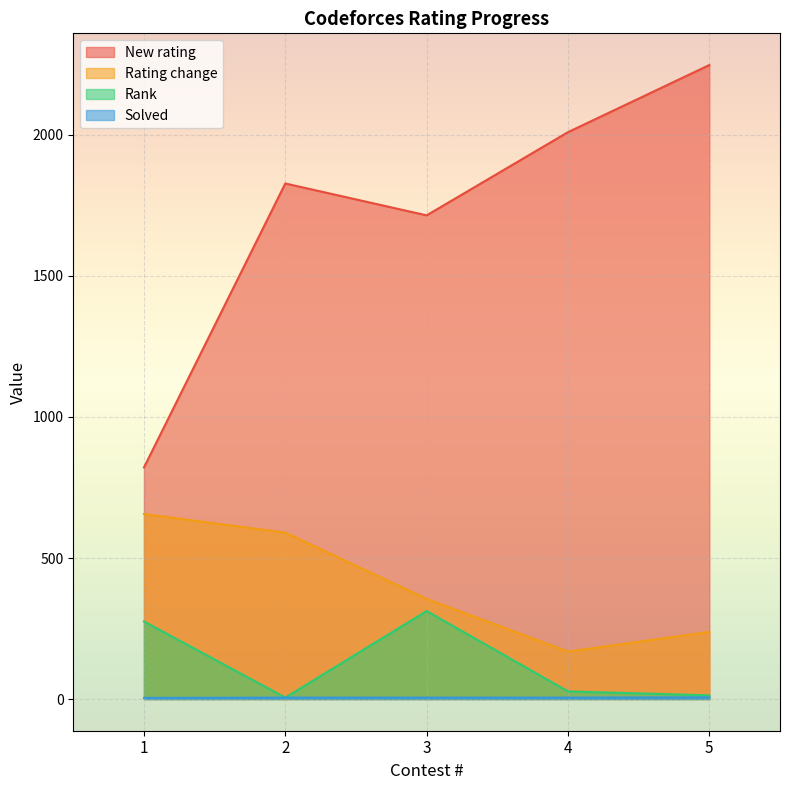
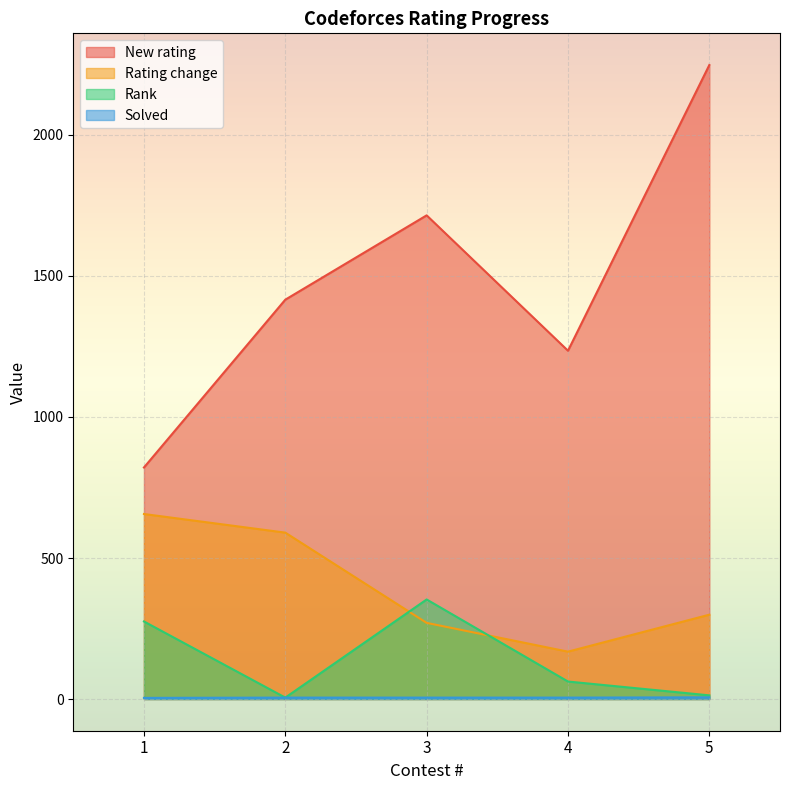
New rating, 2: 1830 -> 1420
Rating change, 3: 360 -> 270
Rank, 3: 310 -> 350
New rating, 4: 2010 -> 1240
Rank, 4: 30 -> 60
Rating change, 5: 240 -> 300
